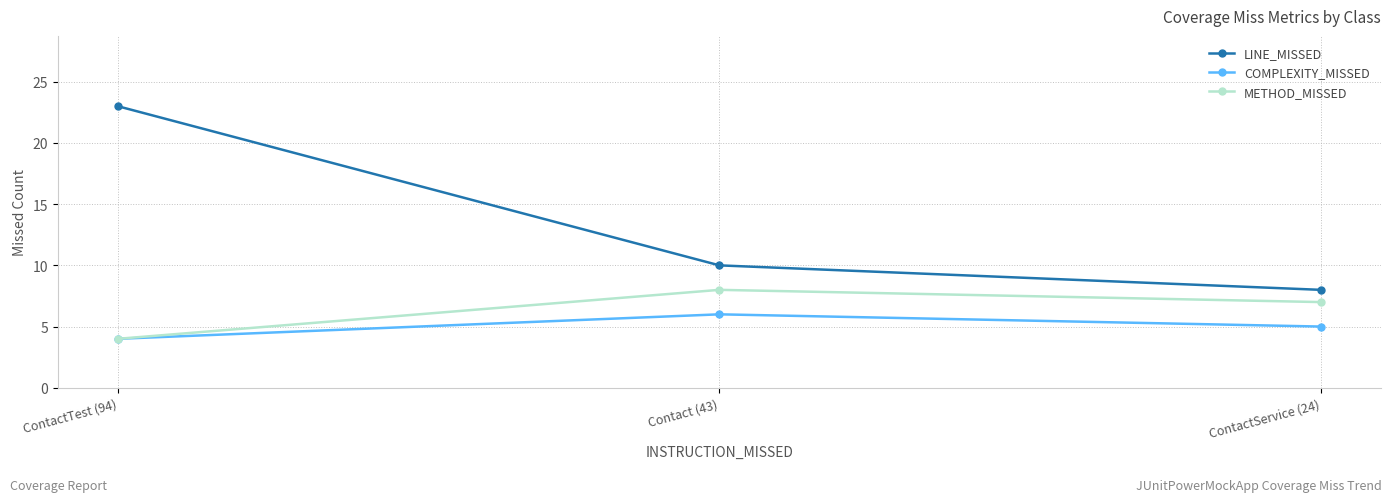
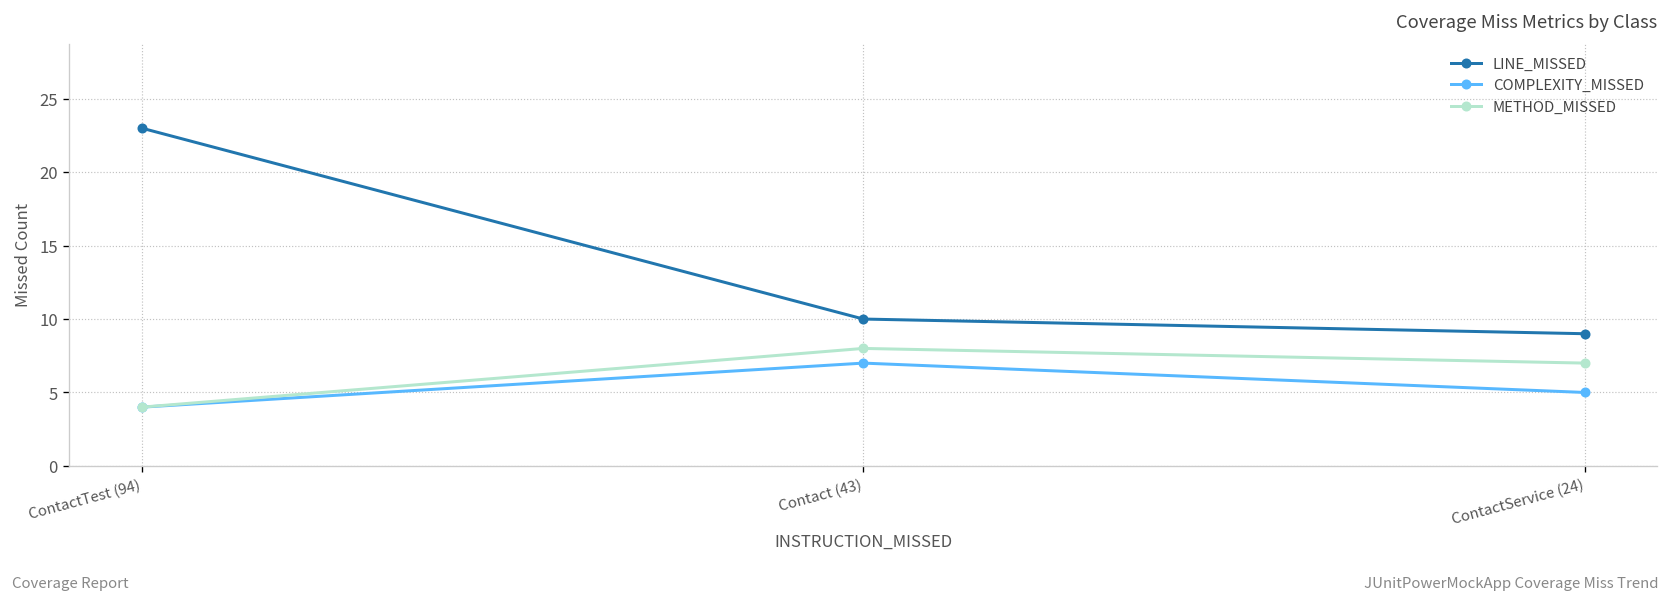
COMPLEXITY_MISSED, Contact (43): 6 -> 7
LINE_MISSED, ContactService (24): 8 -> 9
